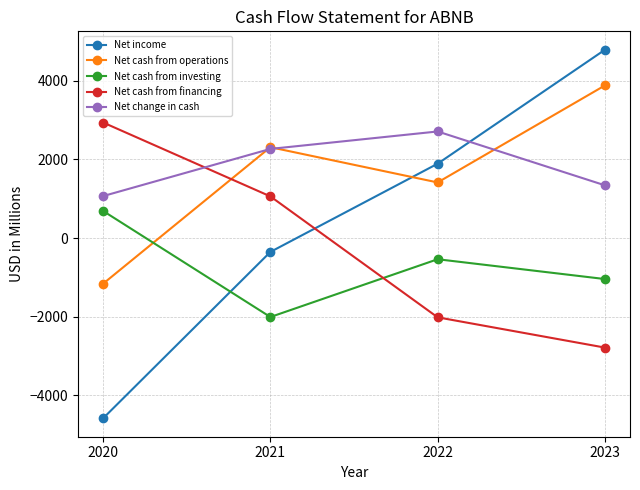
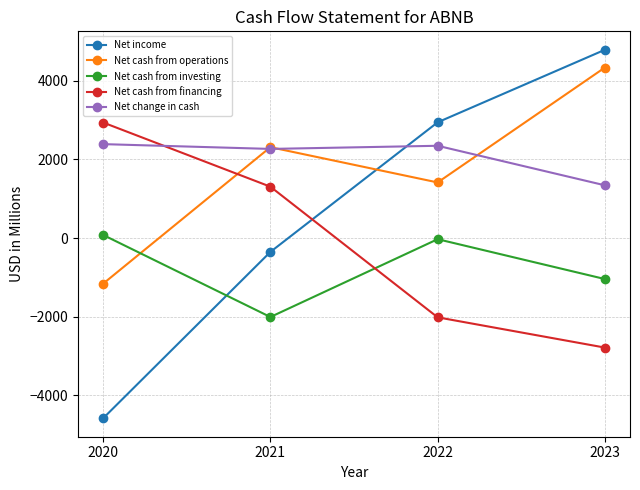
Net cash from investing, 2020: 700 -> 100
Net change in cash, 2020: 1100 -> 2400
Net cash from financing, 2021: 1100 -> 1300
Net income, 2022: 1900 -> 2900
Net cash from investing, 2022: -500 -> 0
Net change in cash, 2022: 2700 -> 2300
Net cash from operations, 2023: 3900 -> 4300
